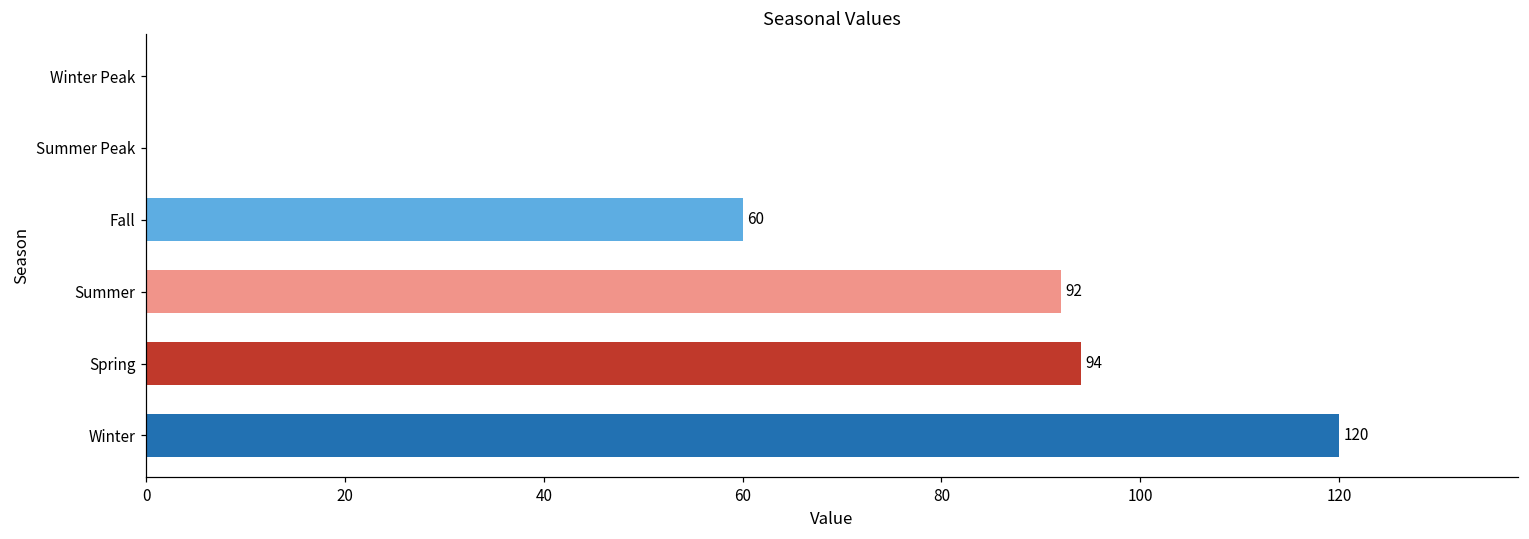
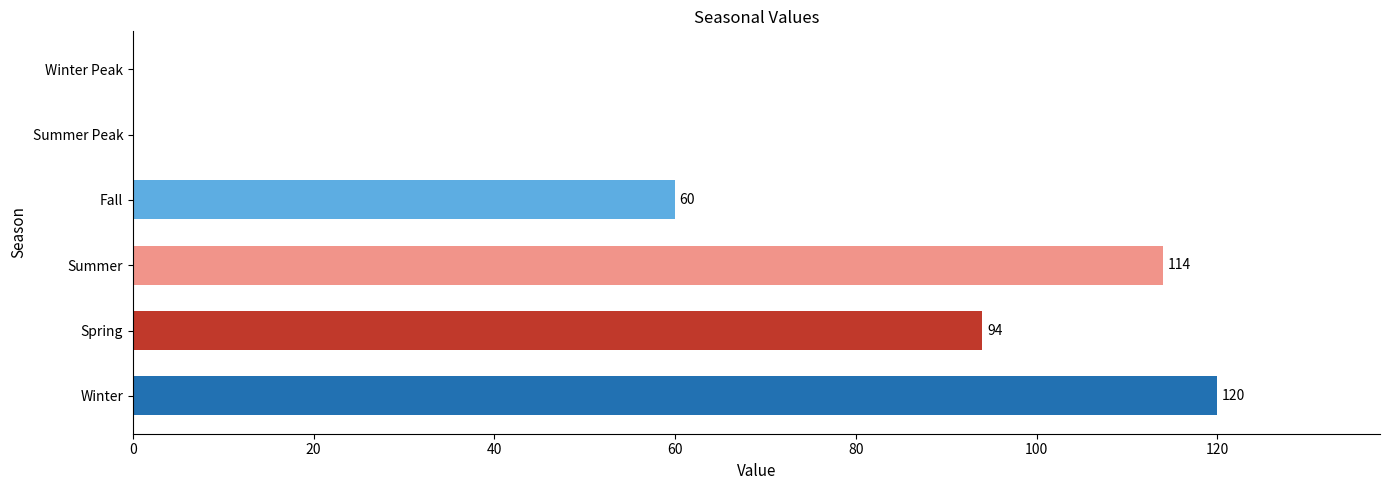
Summer: 92 -> 114
